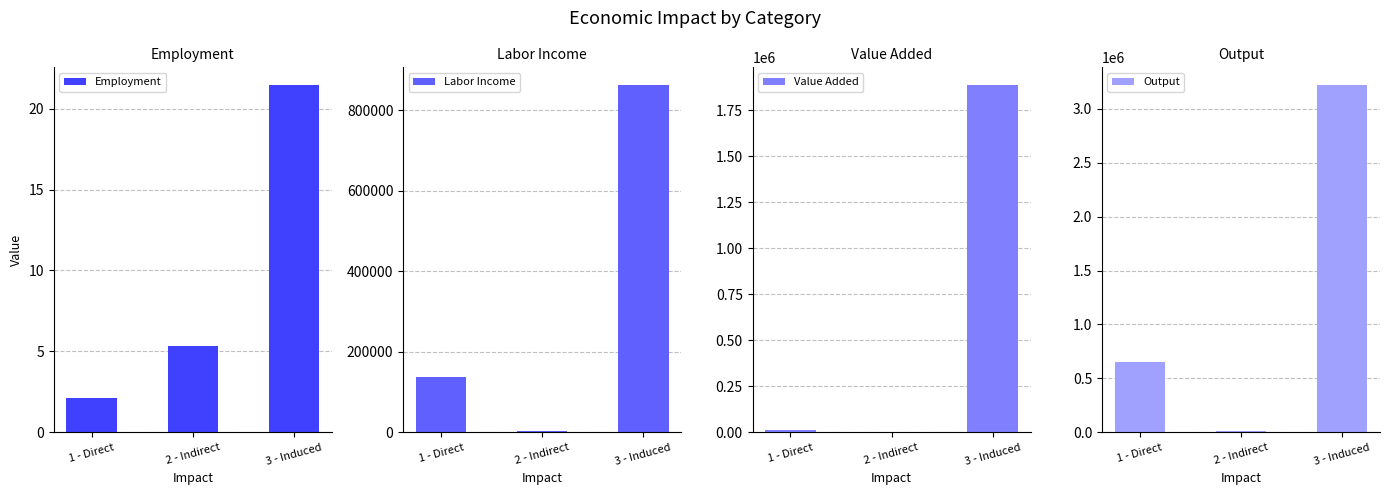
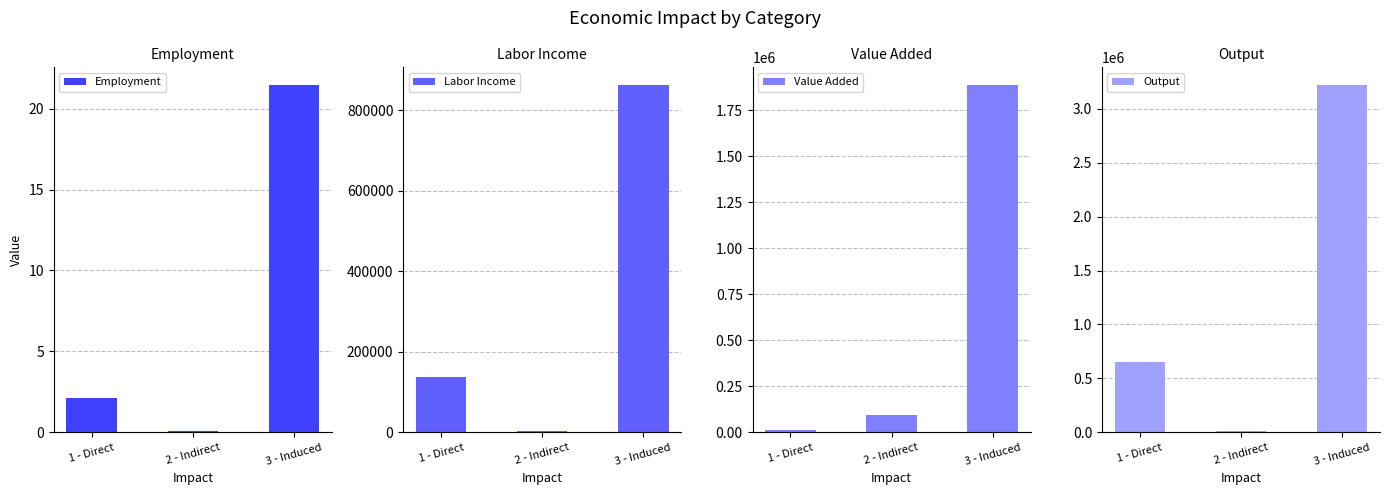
Employment, 2 - Indirect: 5.3 -> 0.1
Value Added, 2 - Indirect: 0 -> 90000
